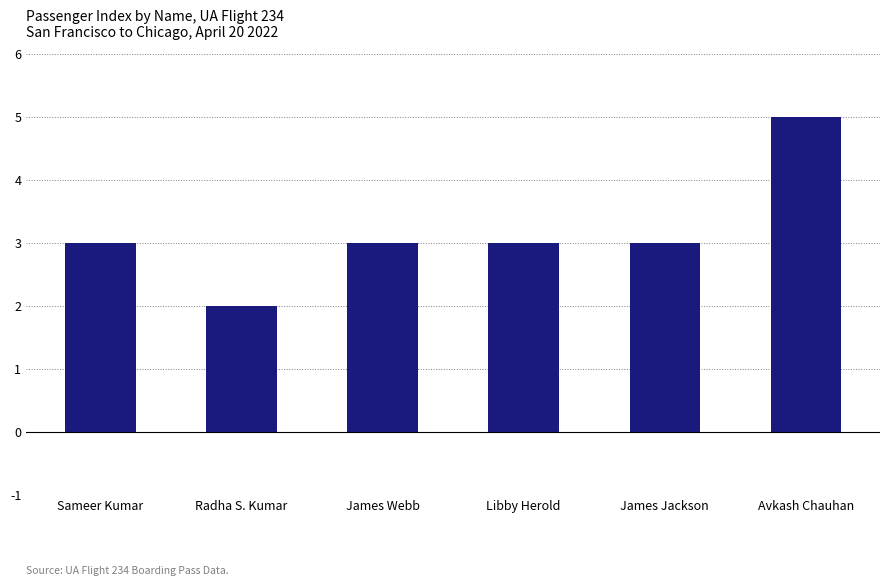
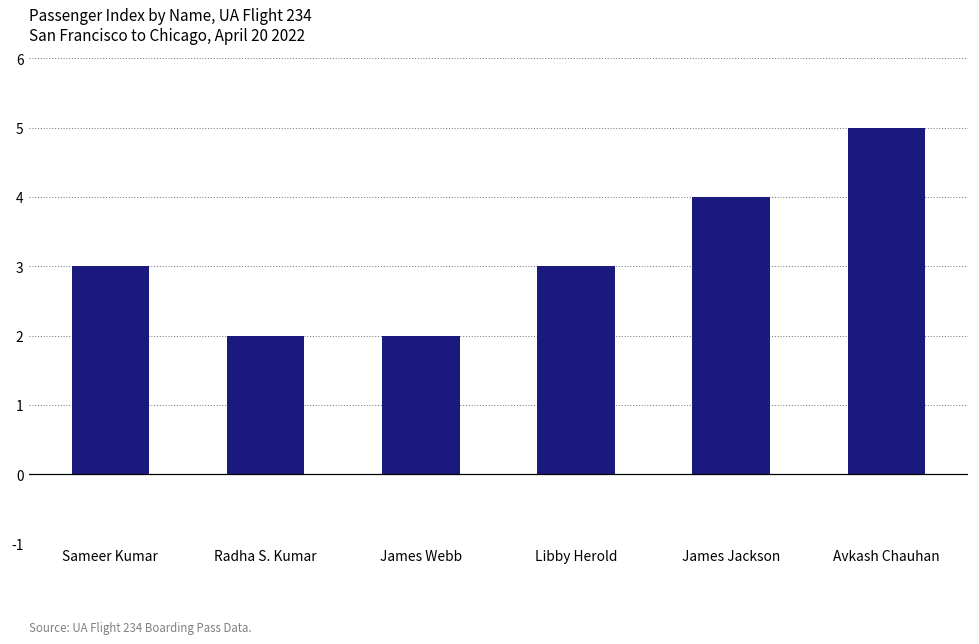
James Webb: 3 -> 2
James Jackson: 3 -> 4
